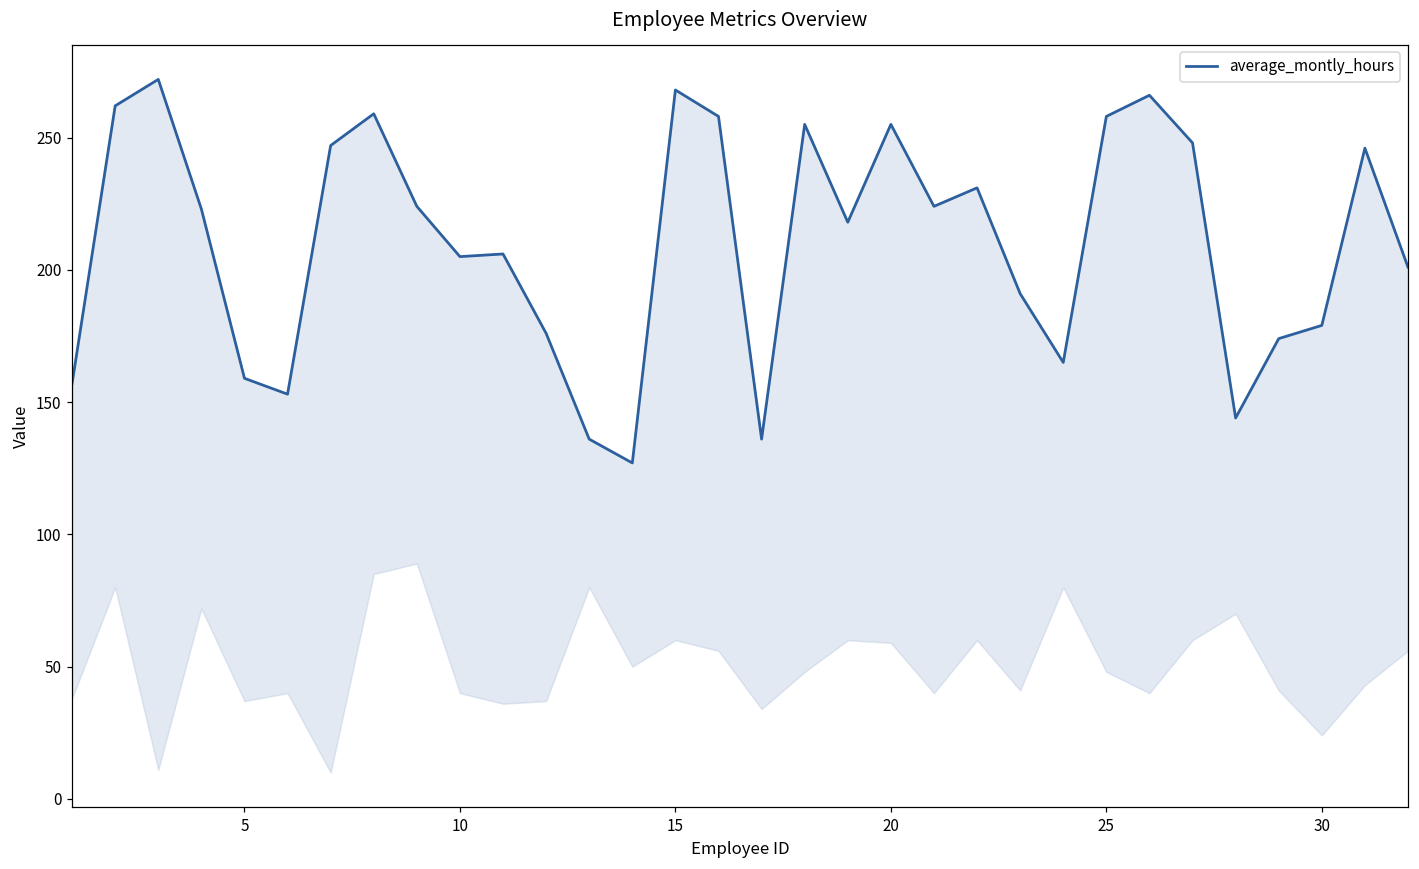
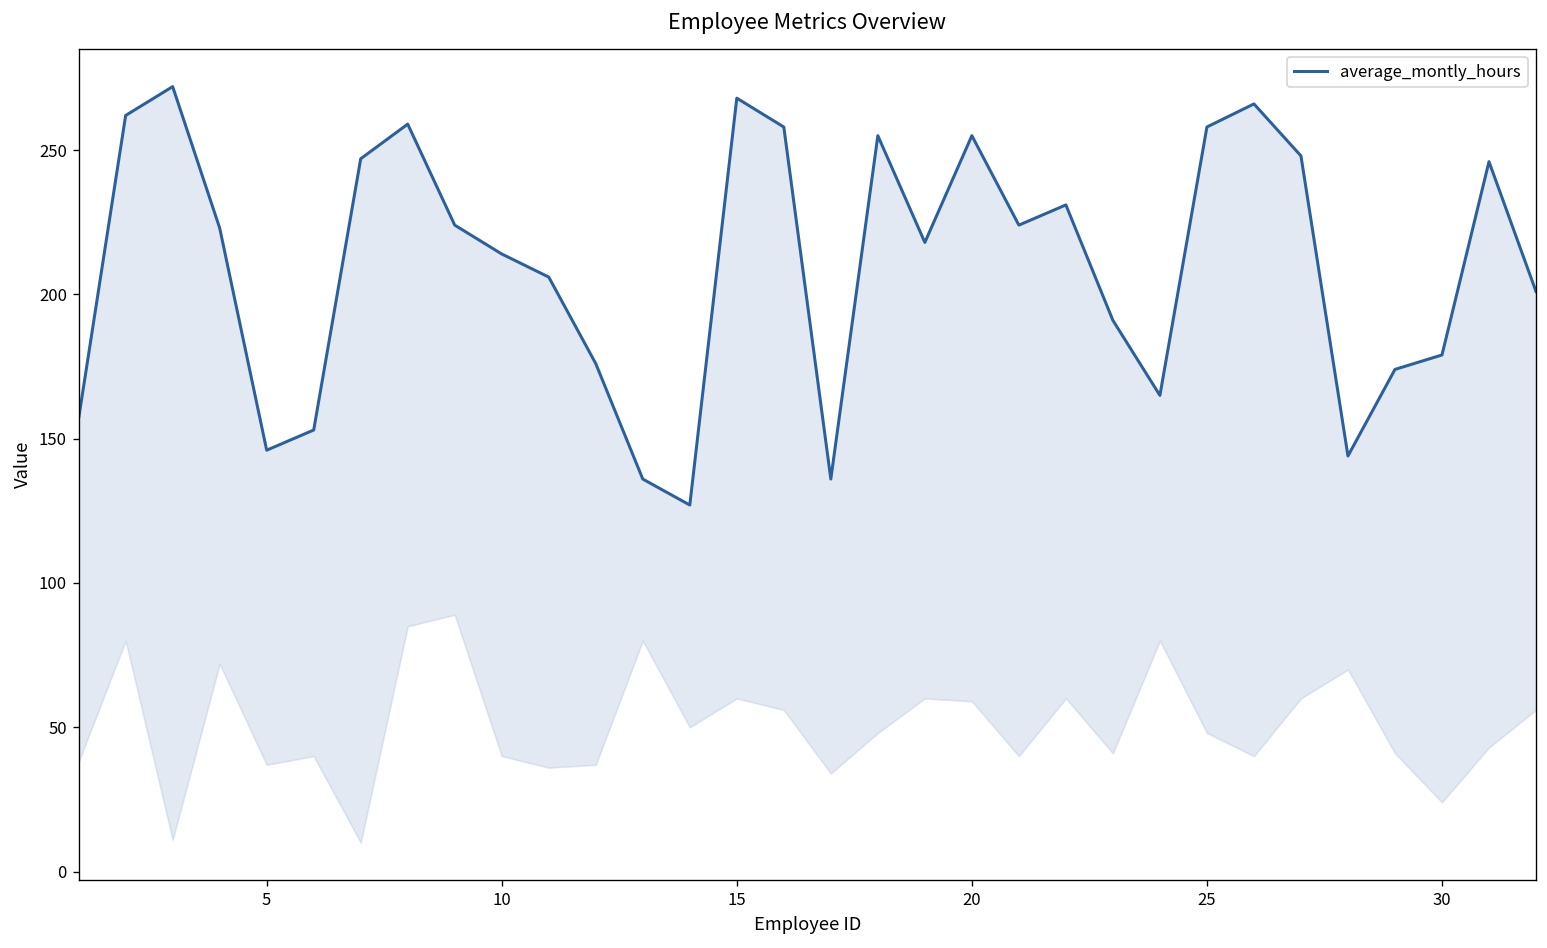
5: 159 -> 146
10: 205 -> 214
